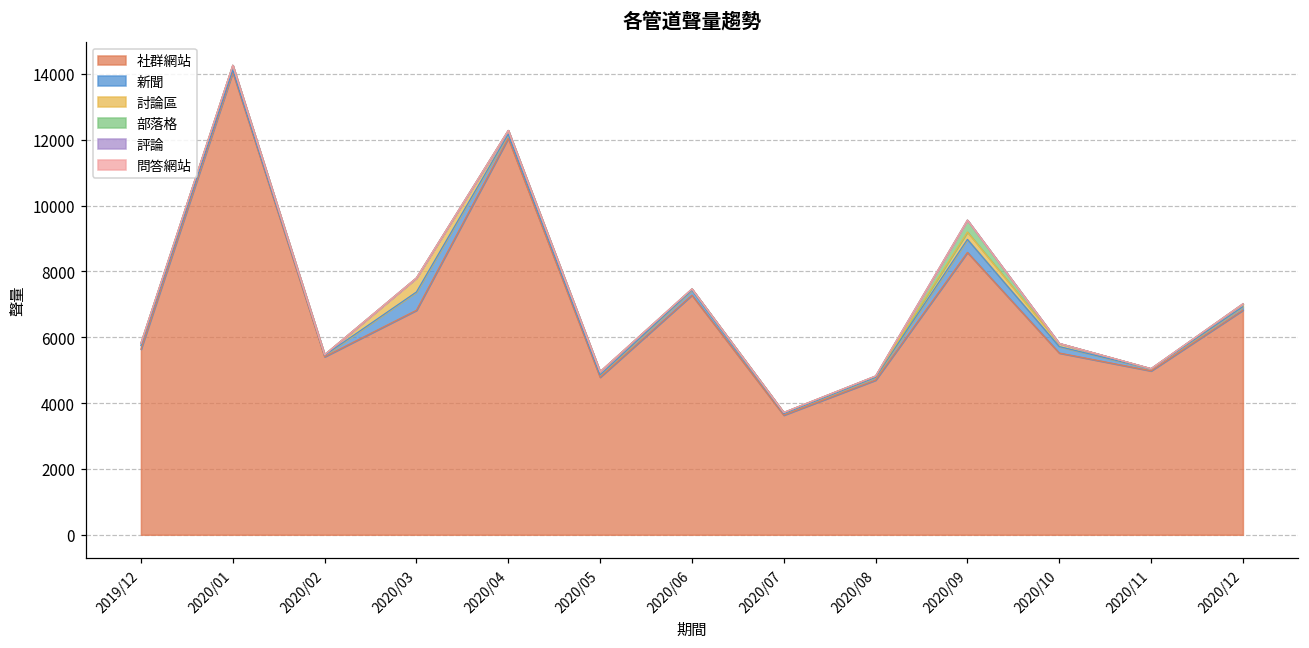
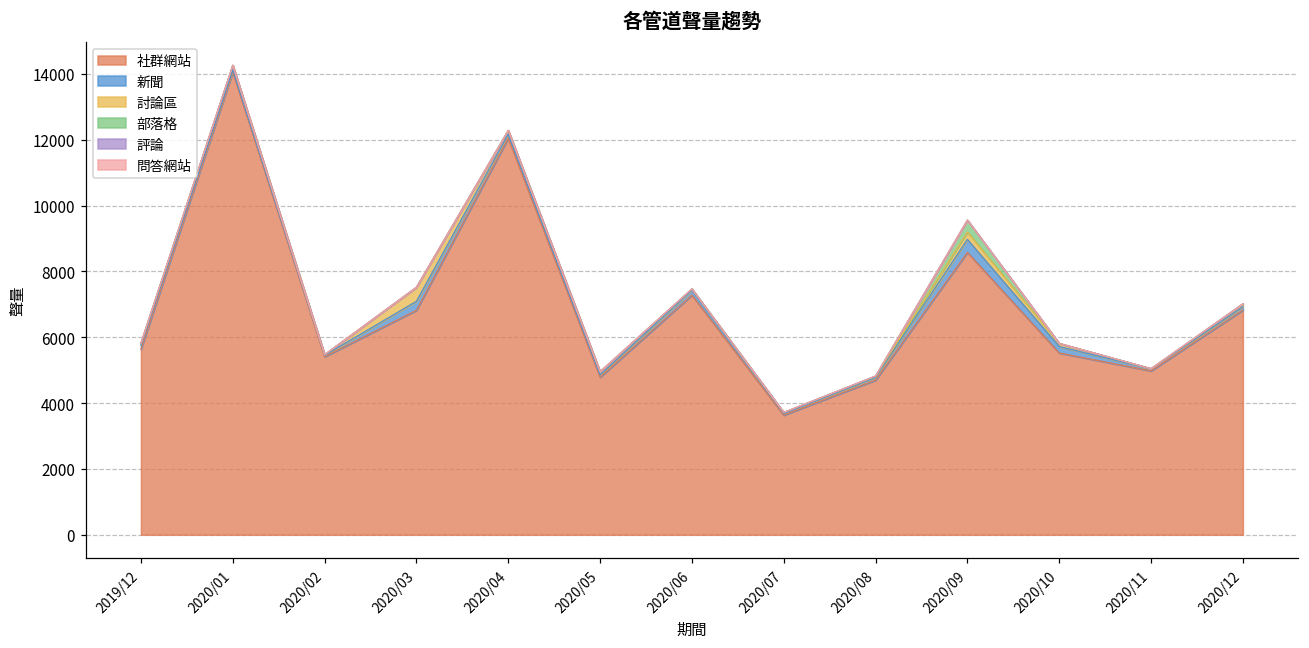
新聞, 2020/03: 600 -> 300
